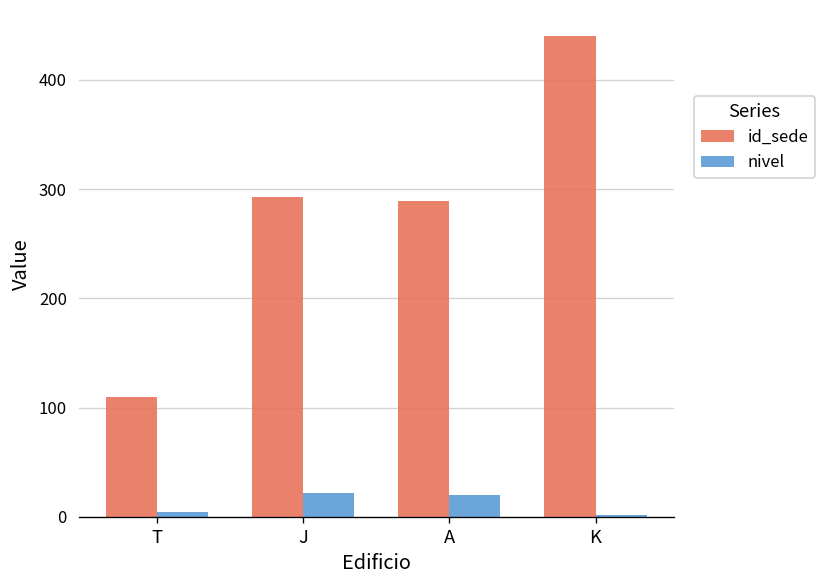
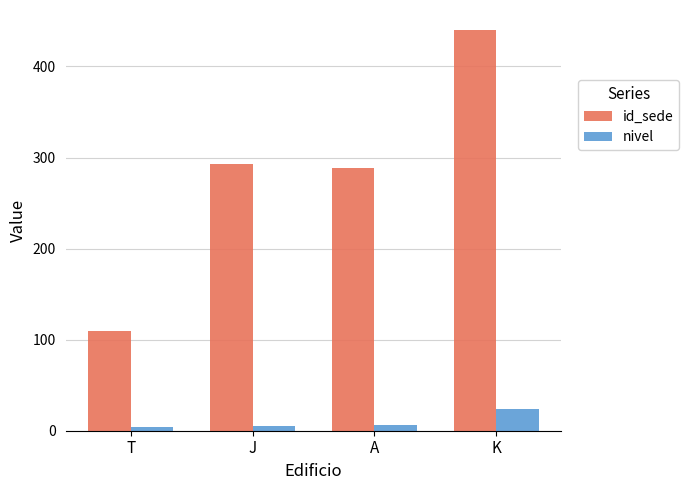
nivel, J: 20 -> 10
nivel, A: 20 -> 10
nivel, K: 0 -> 20
